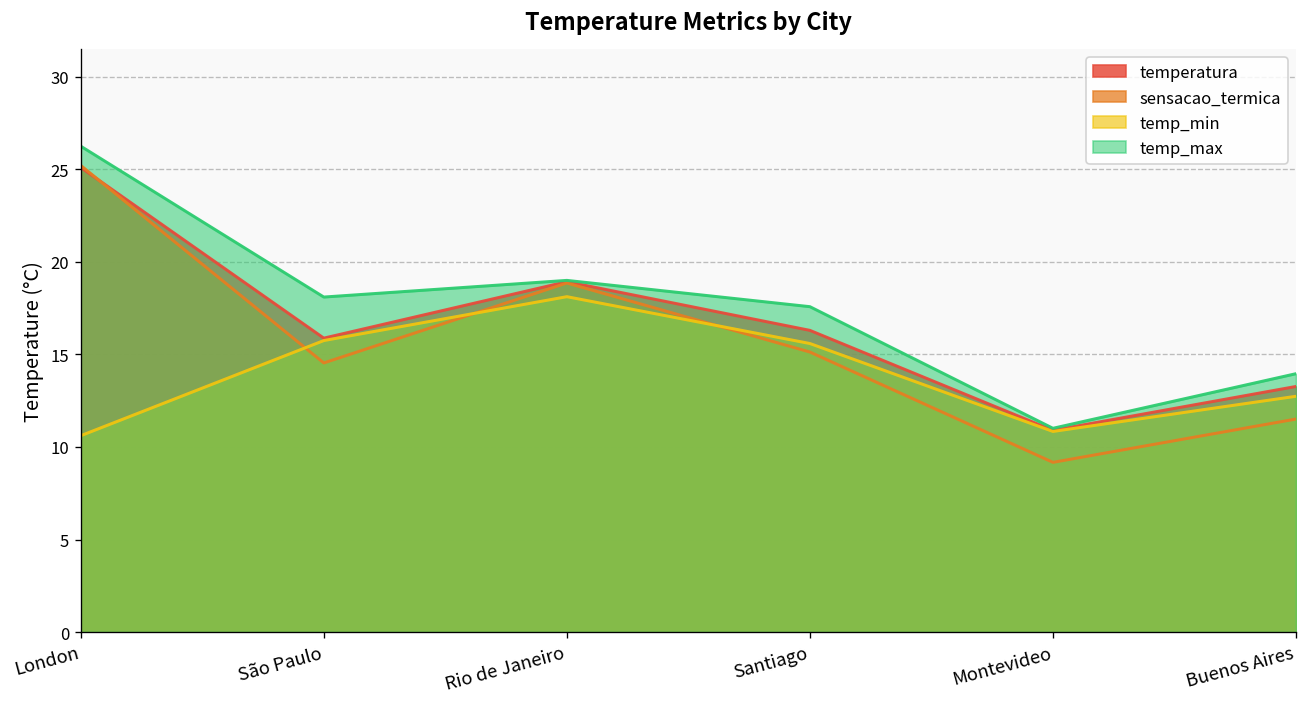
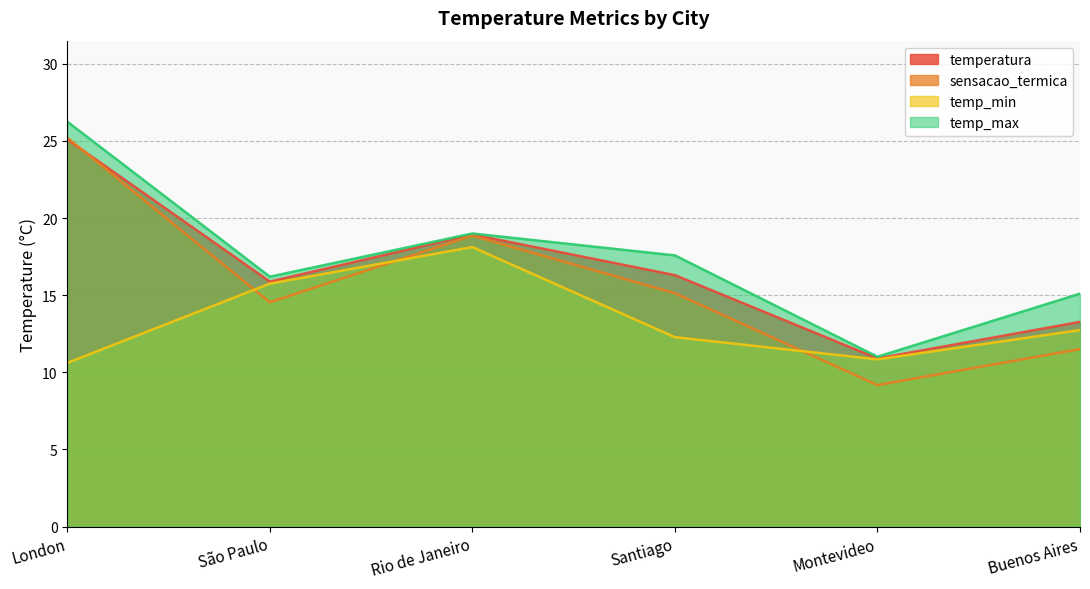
temp_max, São Paulo: 18.1 -> 16.2
temp_min, Santiago: 15.6 -> 12.3
temp_max, Buenos Aires: 14.0 -> 15.1
